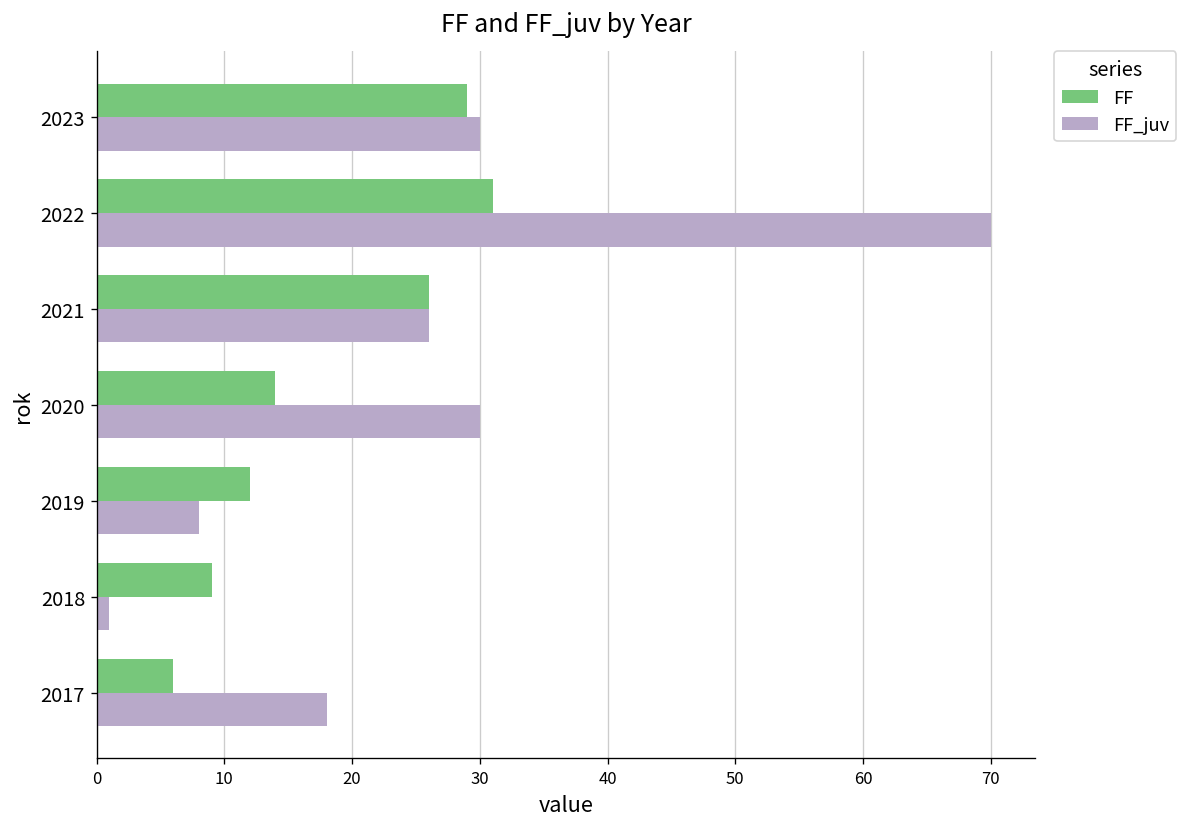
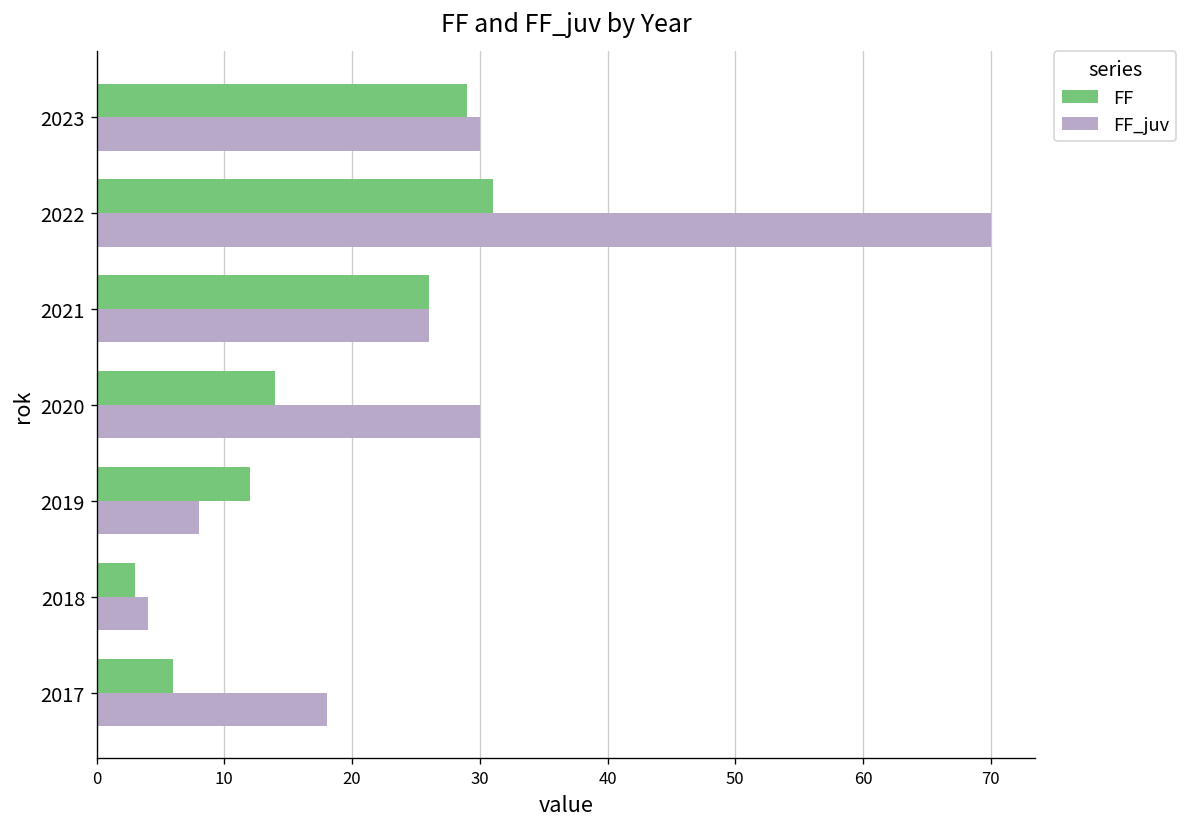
FF, 2018: 9 -> 3
FF_juv, 2018: 1 -> 4
